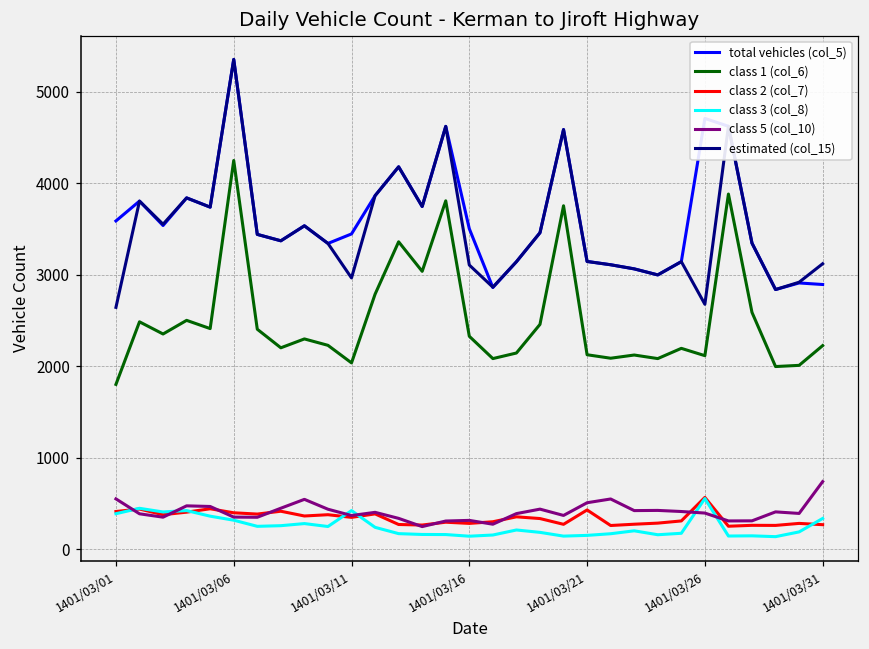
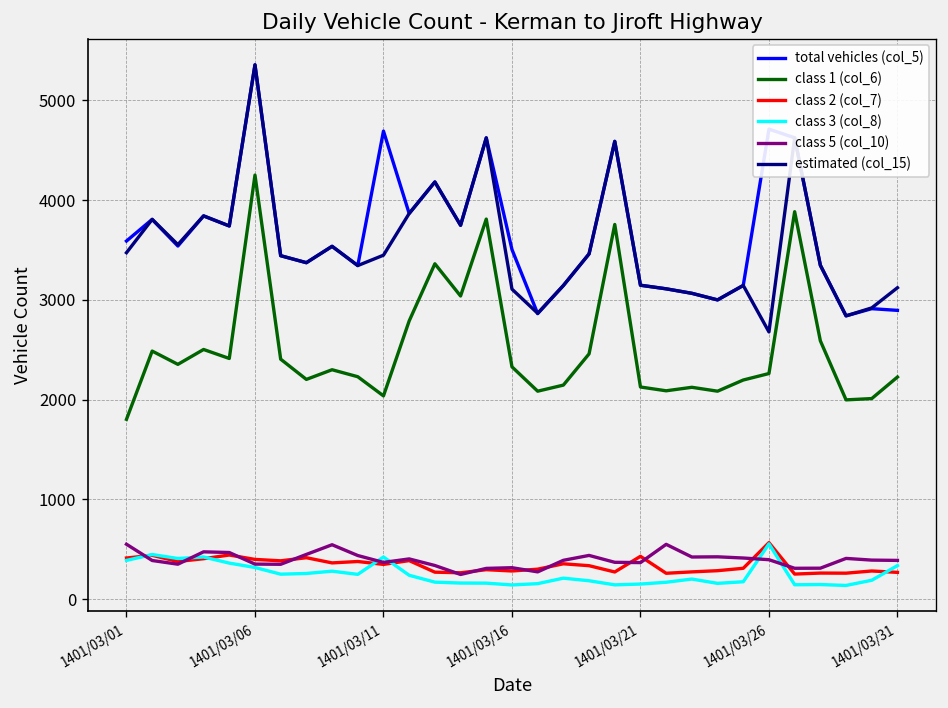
estimated (col_15), 1401/03/01: 2600 -> 3500
total vehicles (col_5), 1401/03/11: 3400 -> 4700
estimated (col_15), 1401/03/11: 3000 -> 3400
class 5 (col_10), 1401/03/21: 500 -> 400
class 1 (col_6), 1401/03/26: 2100 -> 2300
class 5 (col_10), 1401/03/31: 700 -> 400
